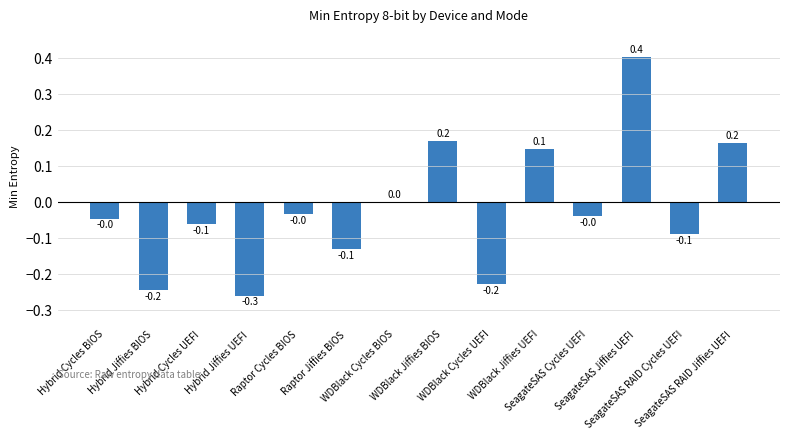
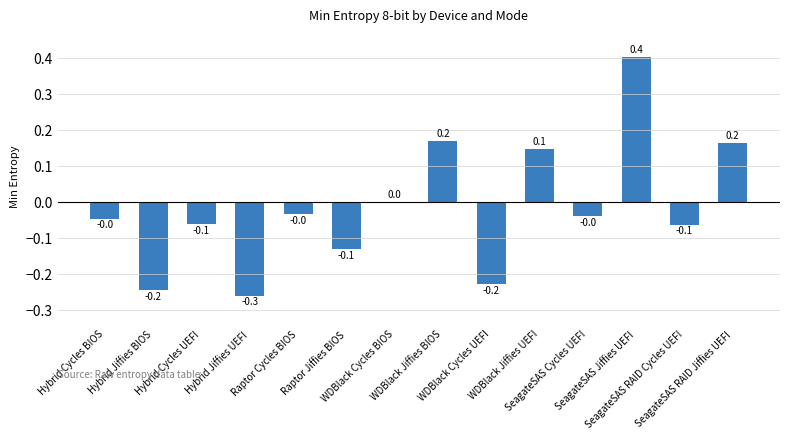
SeagateSAS RAID Cycles UEFI: -0.09 -> -0.06
